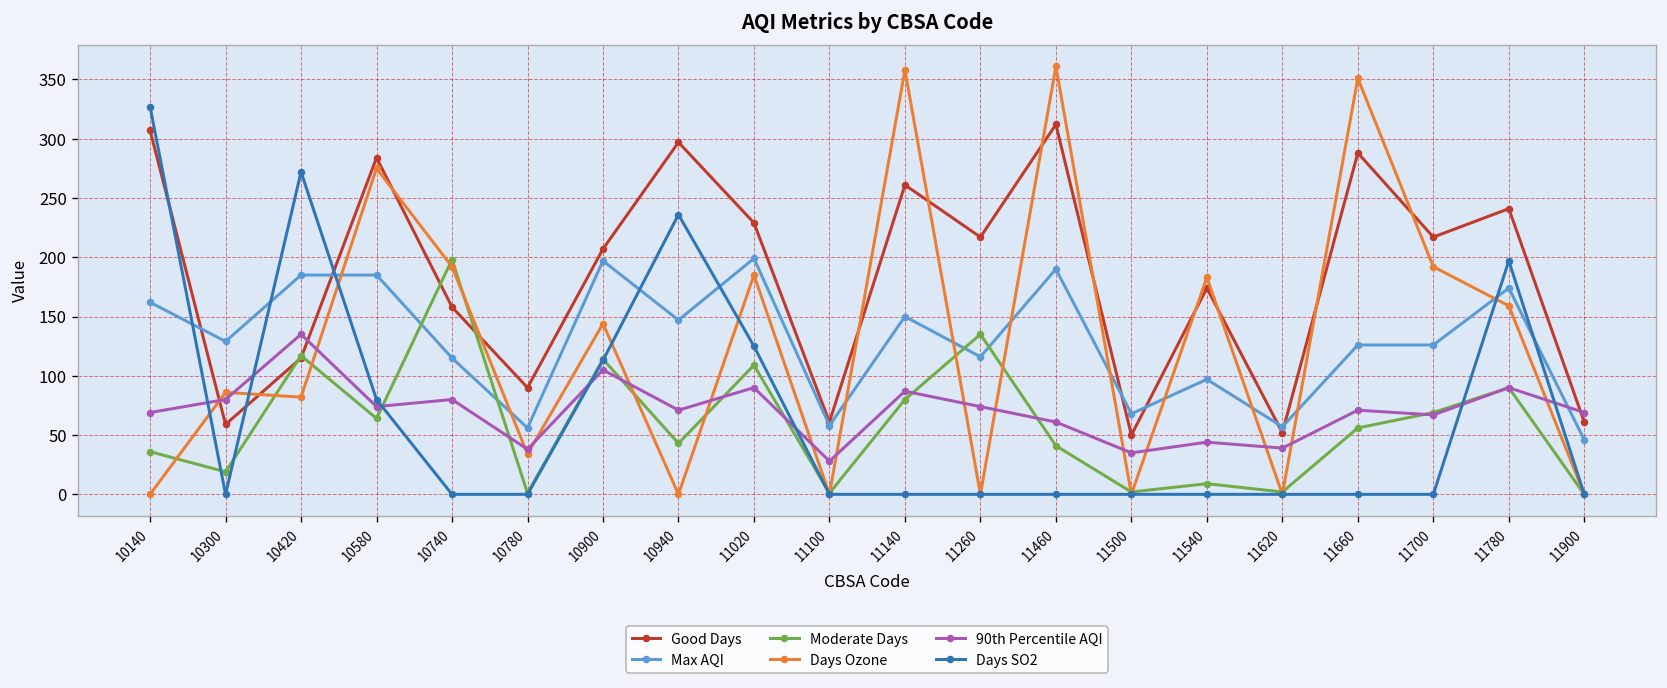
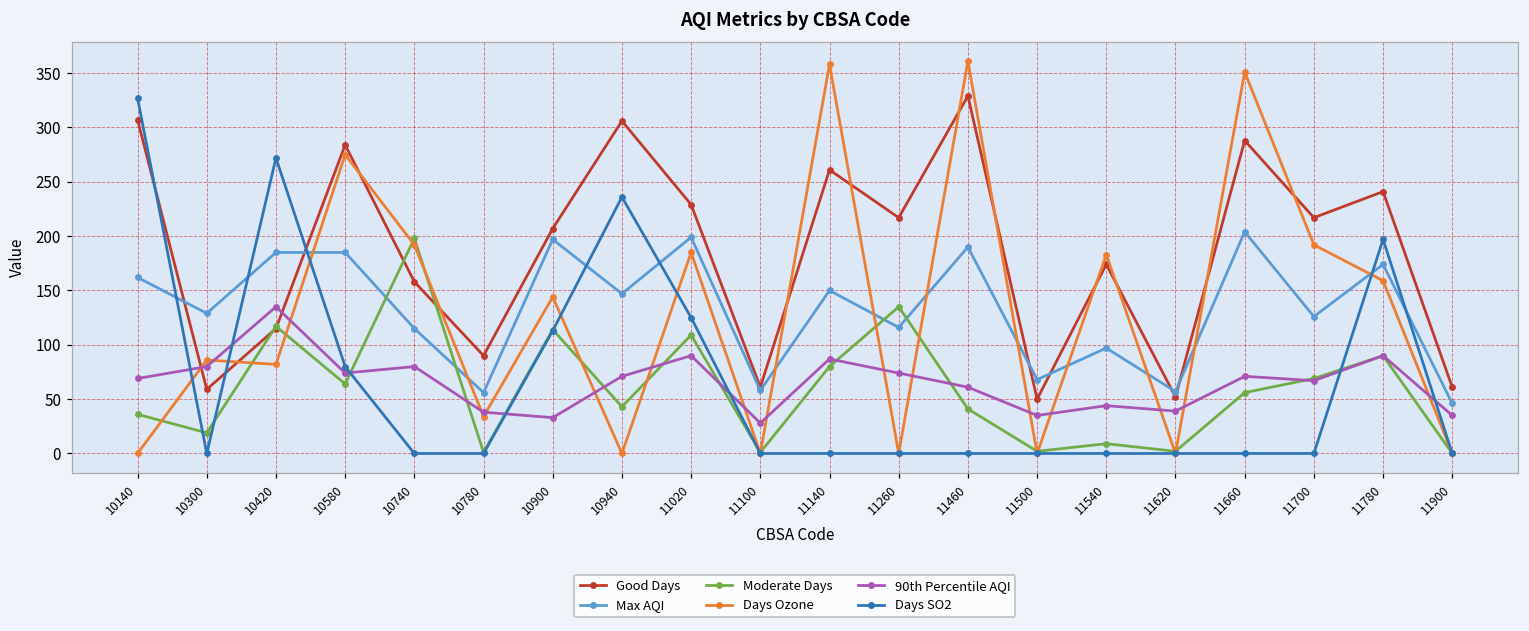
90th Percentile AQI, 10900: 110 -> 30
Good Days, 10940: 300 -> 310
Good Days, 11460: 310 -> 330
Max AQI, 11660: 130 -> 200
90th Percentile AQI, 11900: 70 -> 40
